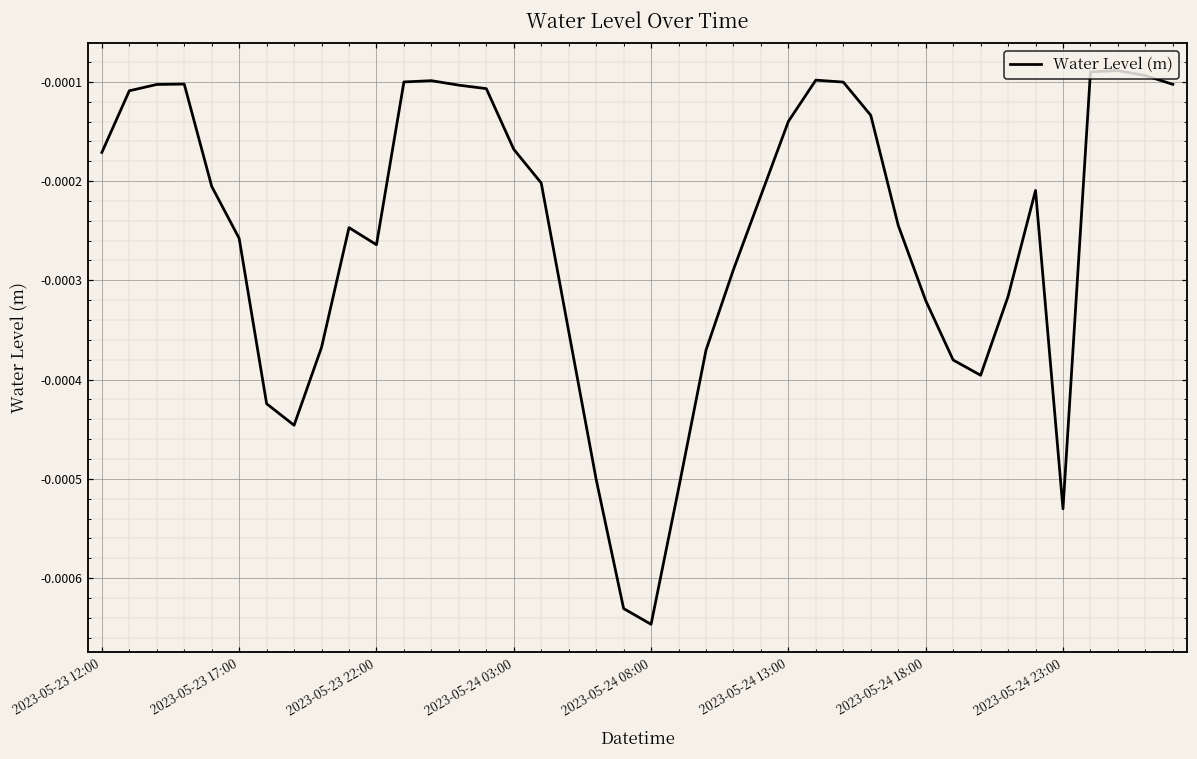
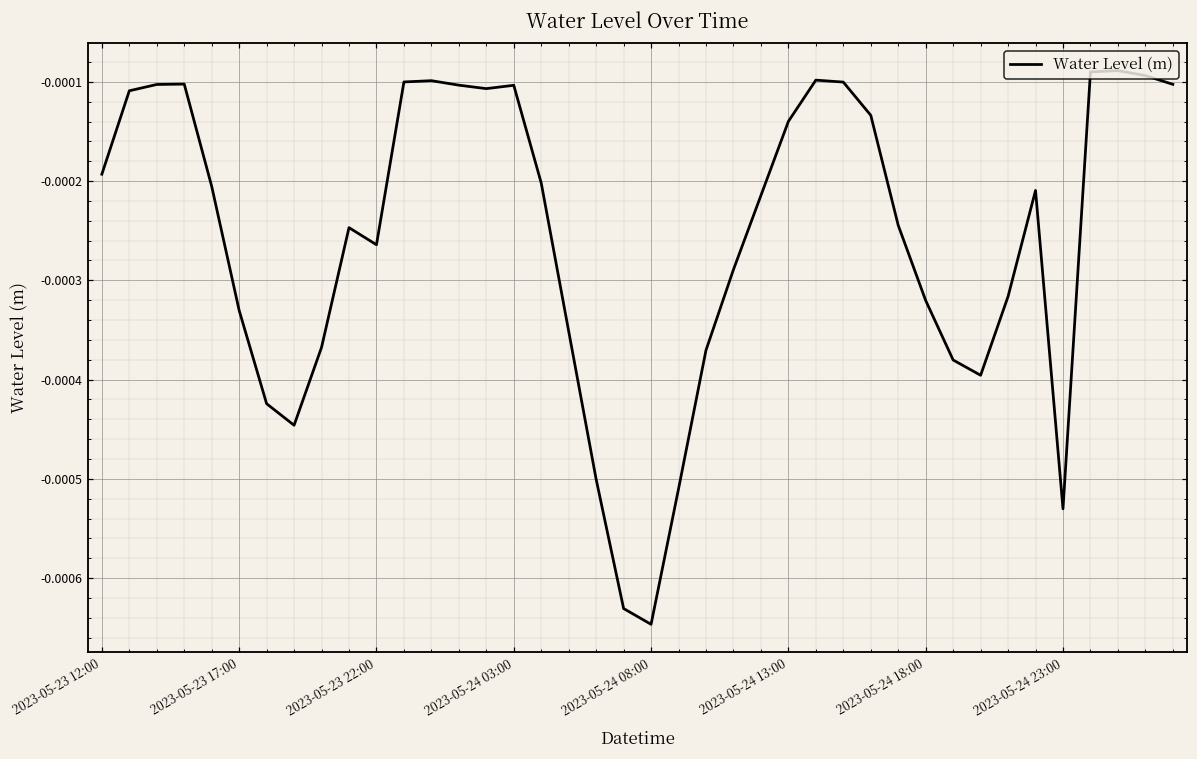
2023-05-23 12:00: -0.00017 -> -0.00019
2023-05-23 17:00: -0.00026 -> -0.00033
2023-05-24 03:00: -0.00017 -> -0.00010
